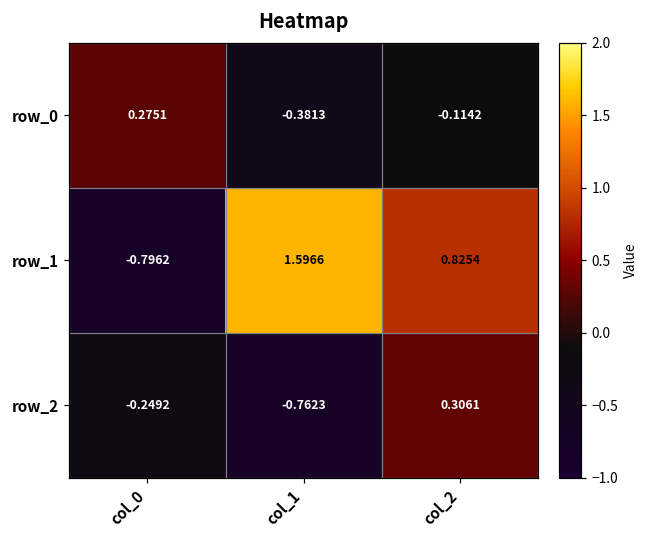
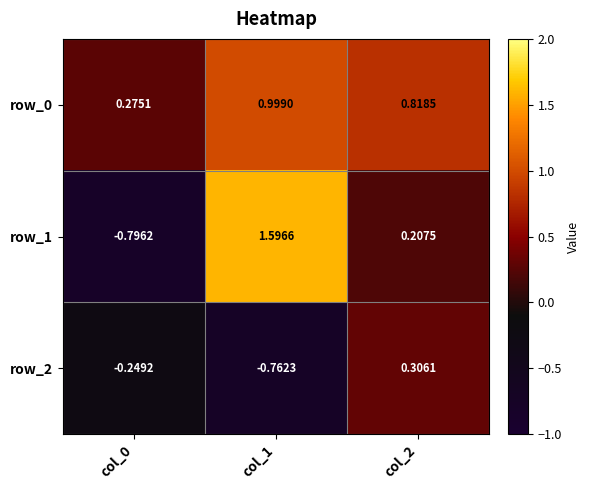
row_0, col_1: -0.3813 -> 0.9990
row_0, col_2: -0.1142 -> 0.8185
row_1, col_2: 0.8254 -> 0.2075
